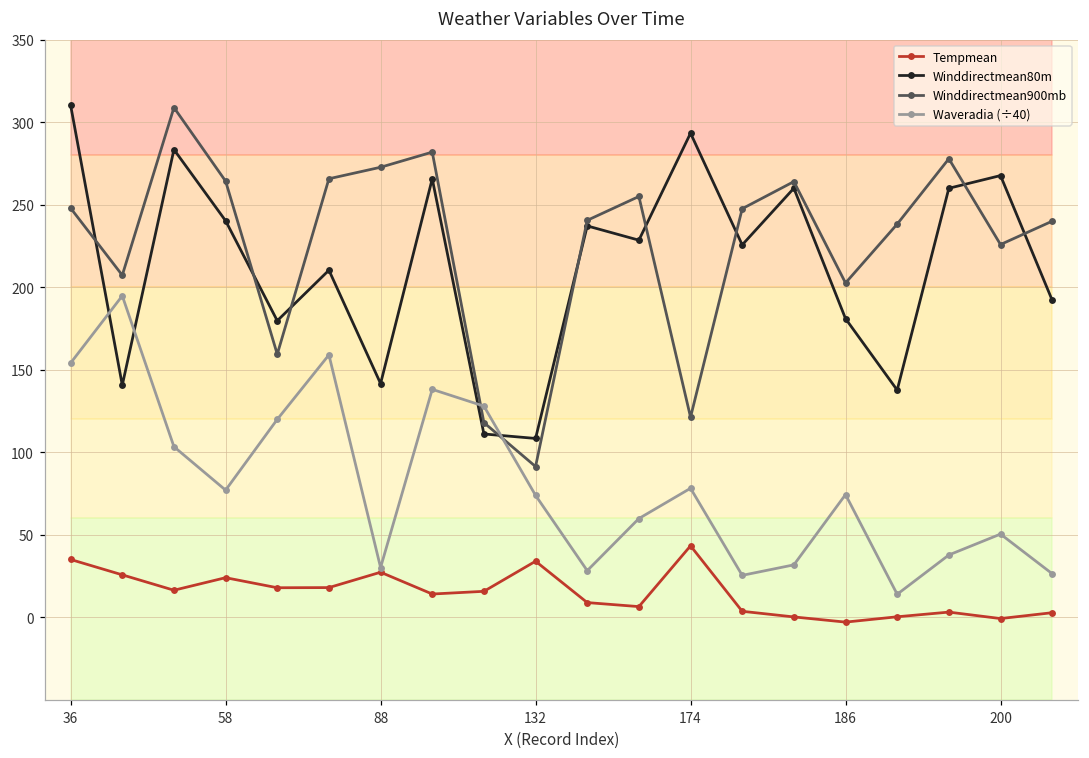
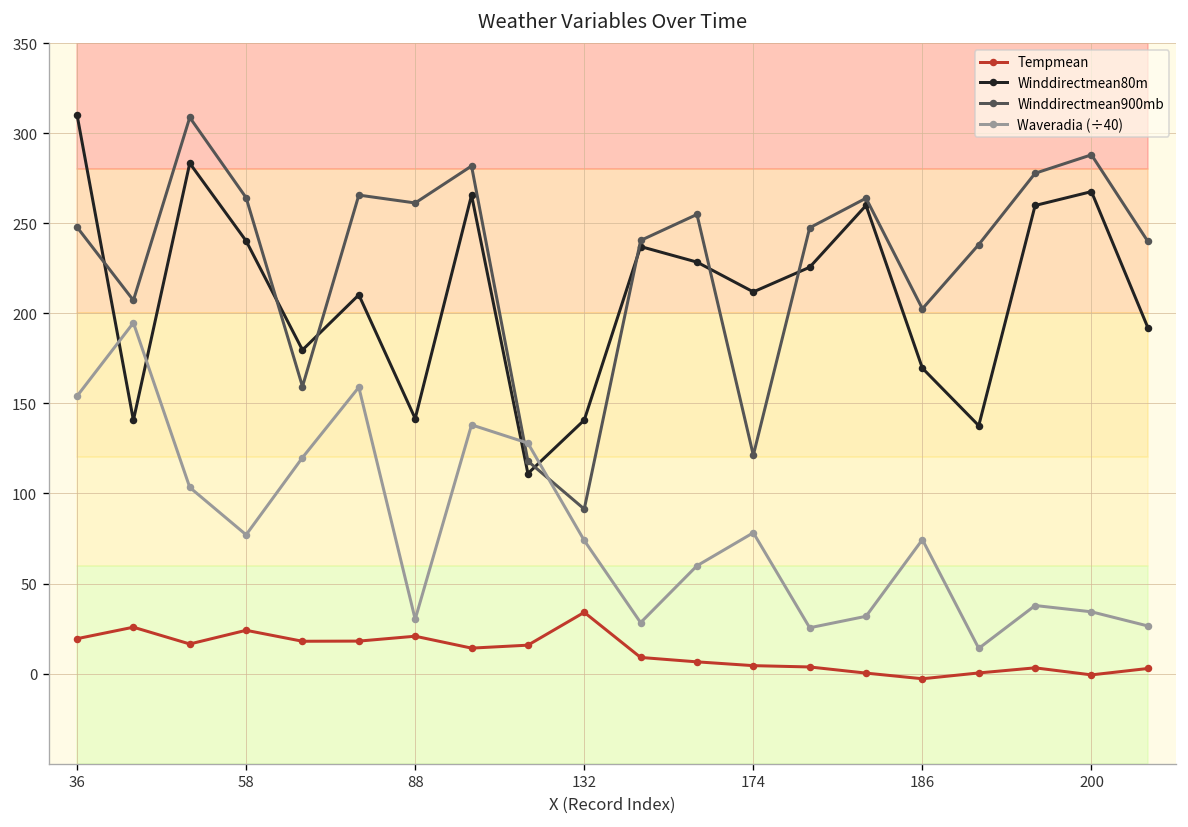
Tempmean, 36: 35 -> 19
Tempmean, 88: 27 -> 21
Winddirectmean900mb, 88: 273 -> 261
Winddirectmean80m, 132: 108 -> 141
Tempmean, 174: 43 -> 4
Winddirectmean80m, 174: 293 -> 212
Winddirectmean80m, 186: 181 -> 170
Winddirectmean900mb, 200: 226 -> 288
Waveradia (÷40), 200: 50 -> 34
